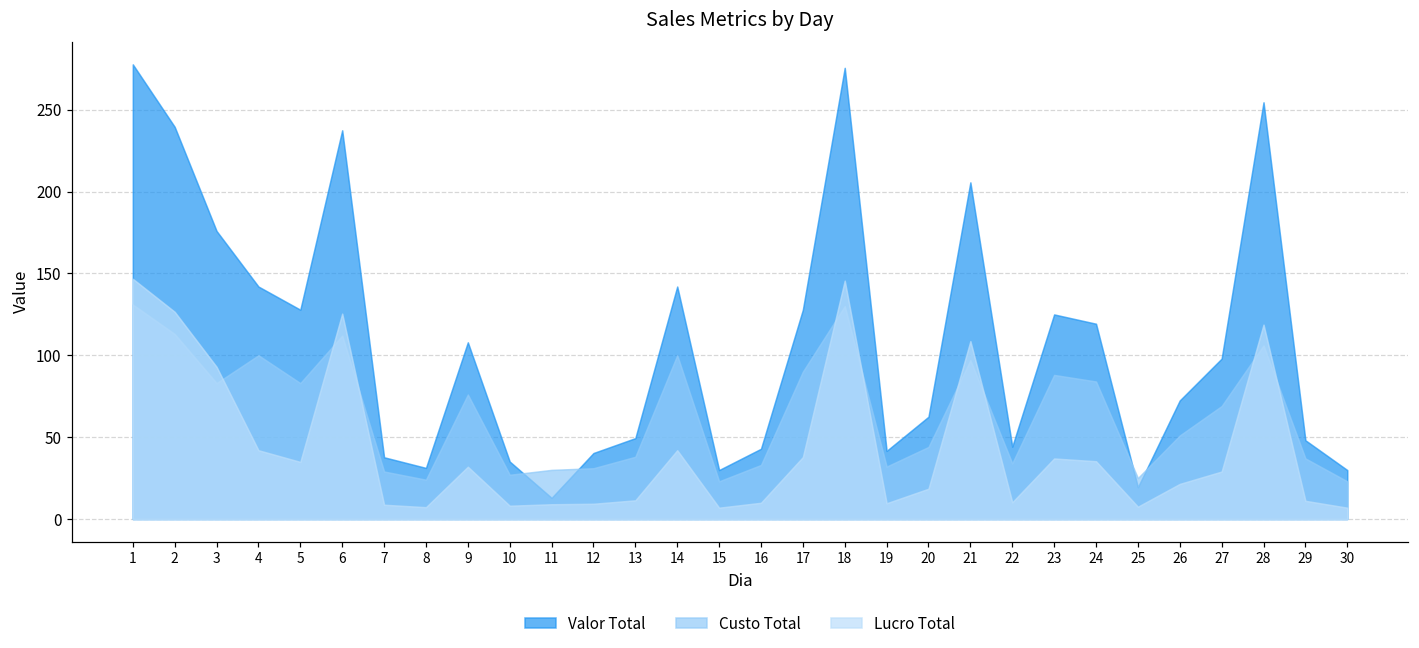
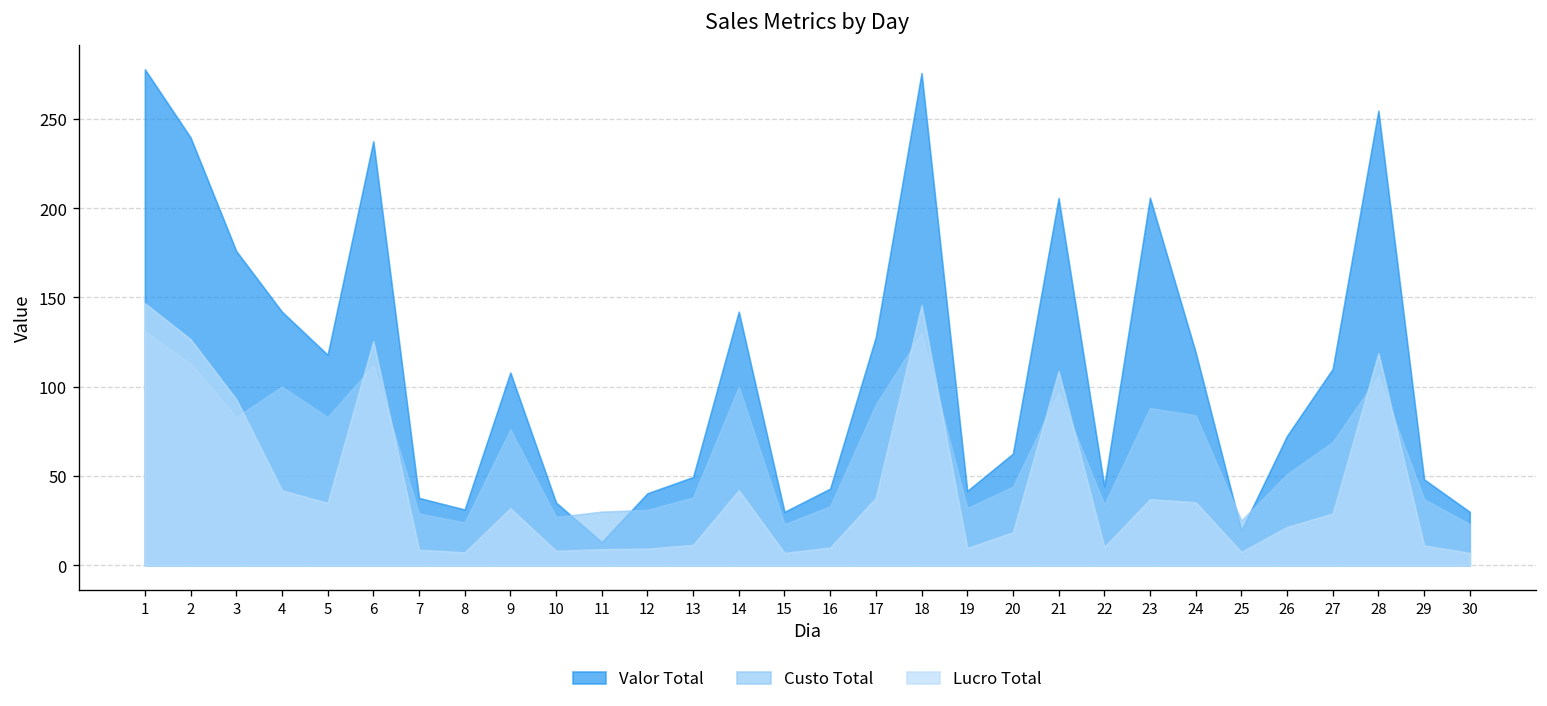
Valor Total, 5: 128 -> 118
Valor Total, 23: 125 -> 206
Valor Total, 27: 98 -> 110
